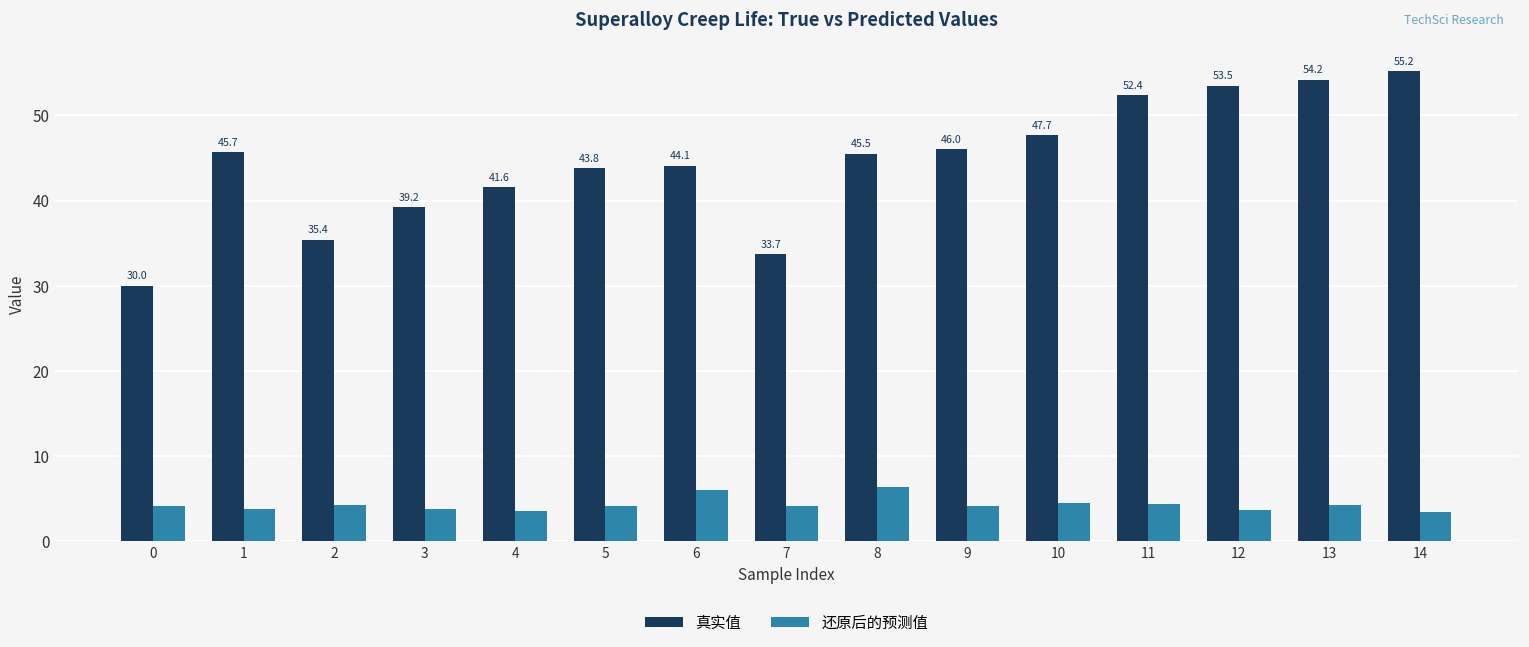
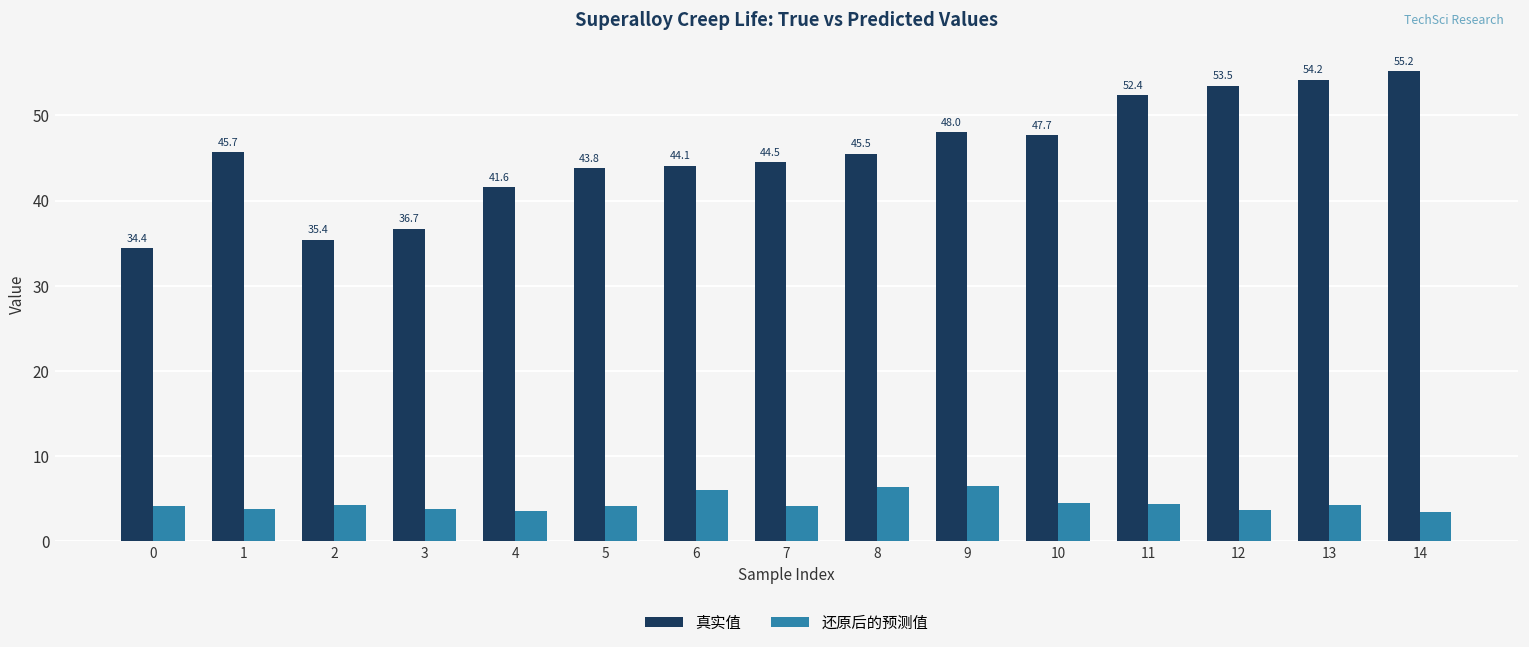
真实值, 0: 30.0 -> 34.4
真实值, 3: 39.2 -> 36.7
真实值, 7: 33.7 -> 44.5
真实值, 9: 46.0 -> 48.0
还原后的预测值, 9: 4 -> 7
